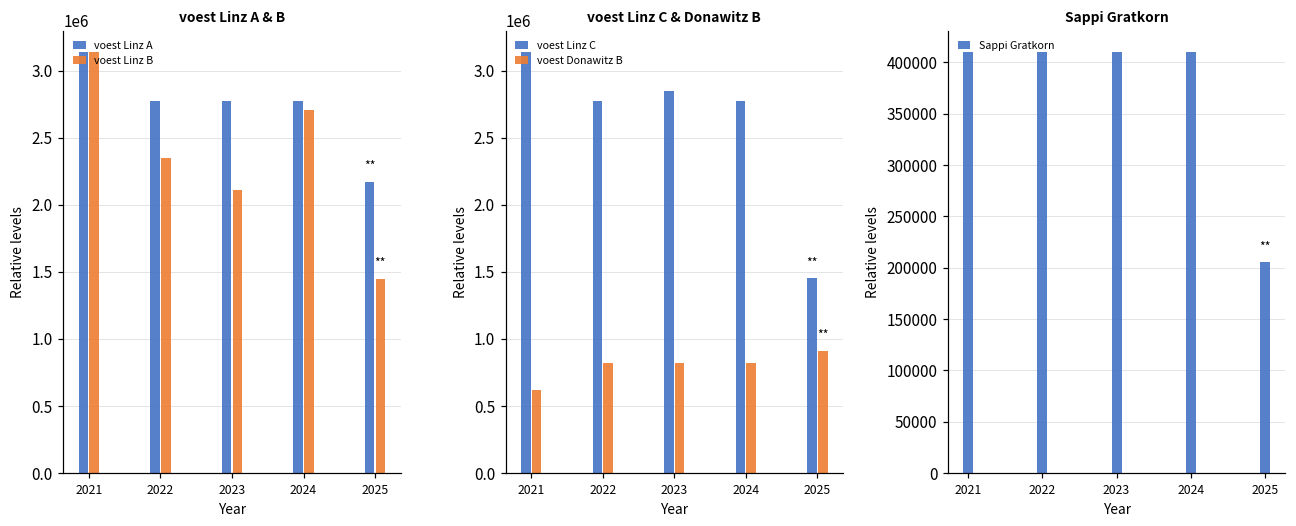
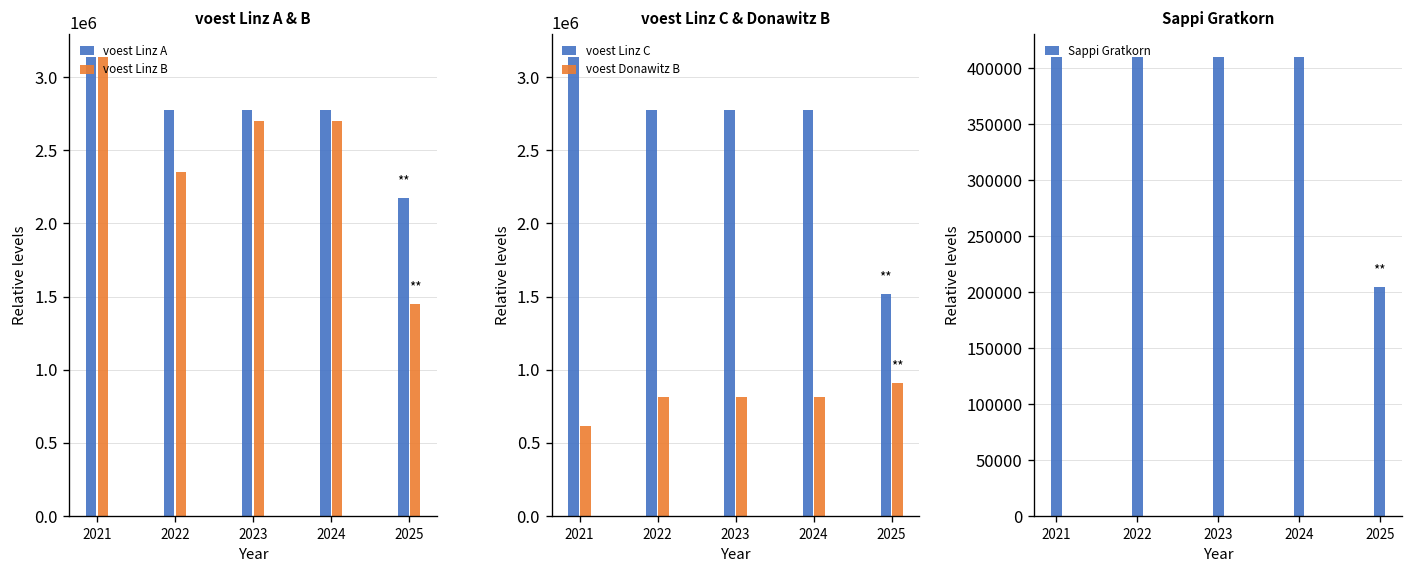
voest Linz A & B, voest Linz B, 2023: 2110000 -> 2700000
voest Linz C & Donawitz B, voest Linz C, 2023: 2850000 -> 2780000
voest Linz C & Donawitz B, voest Linz C, 2025: 1450000 -> 1520000
